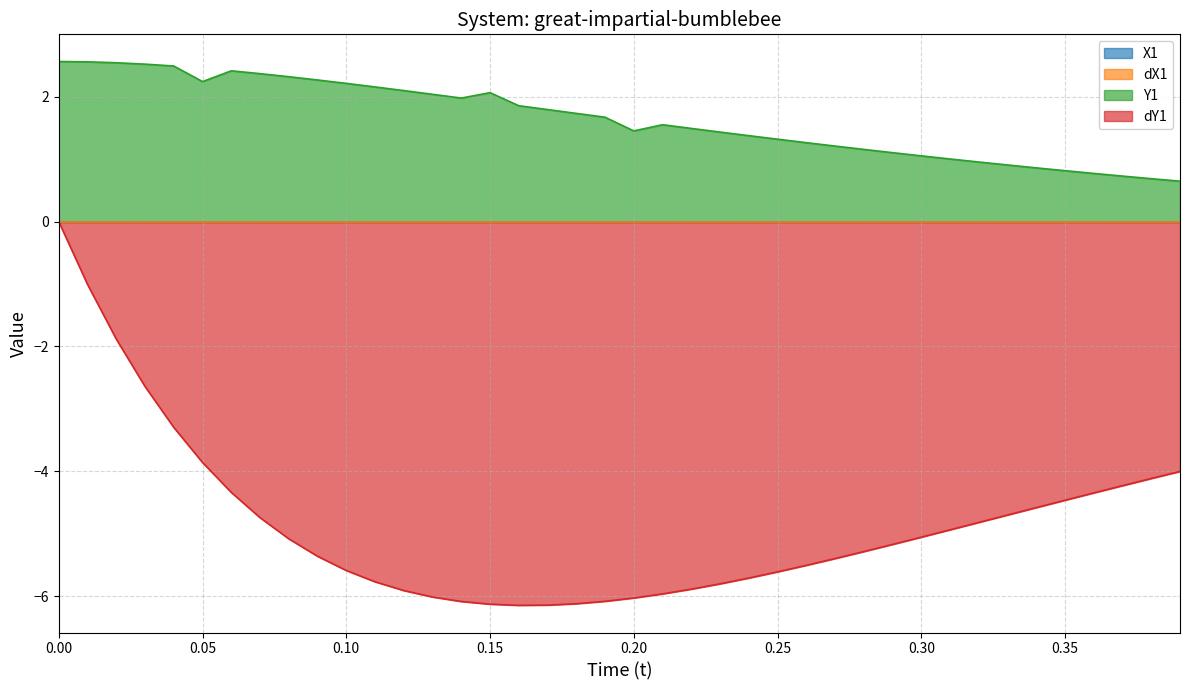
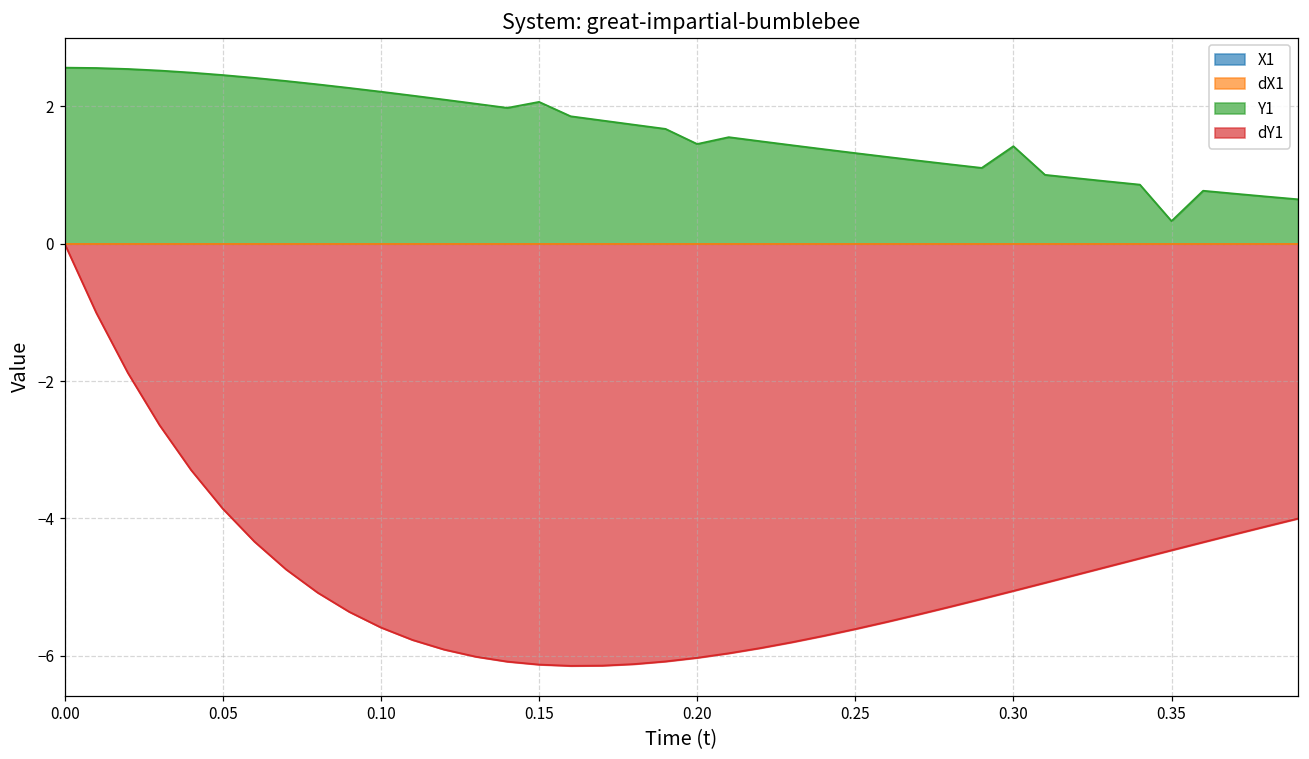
Y1, 0.05: 2.2 -> 2.5
Y1, 0.30: 1.1 -> 1.4
Y1, 0.35: 0.8 -> 0.3
